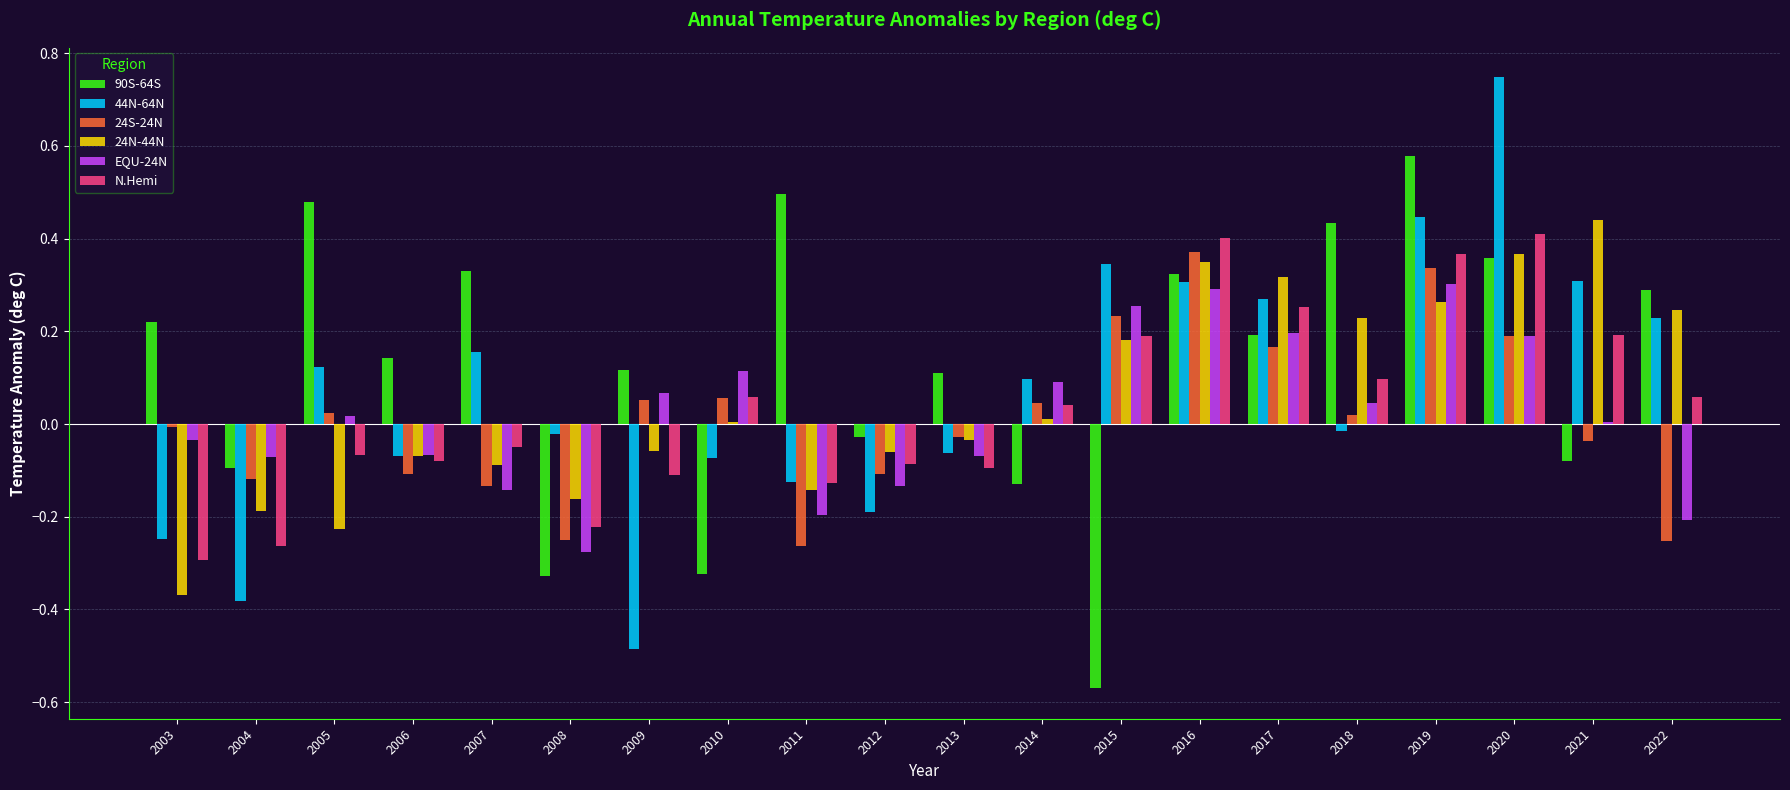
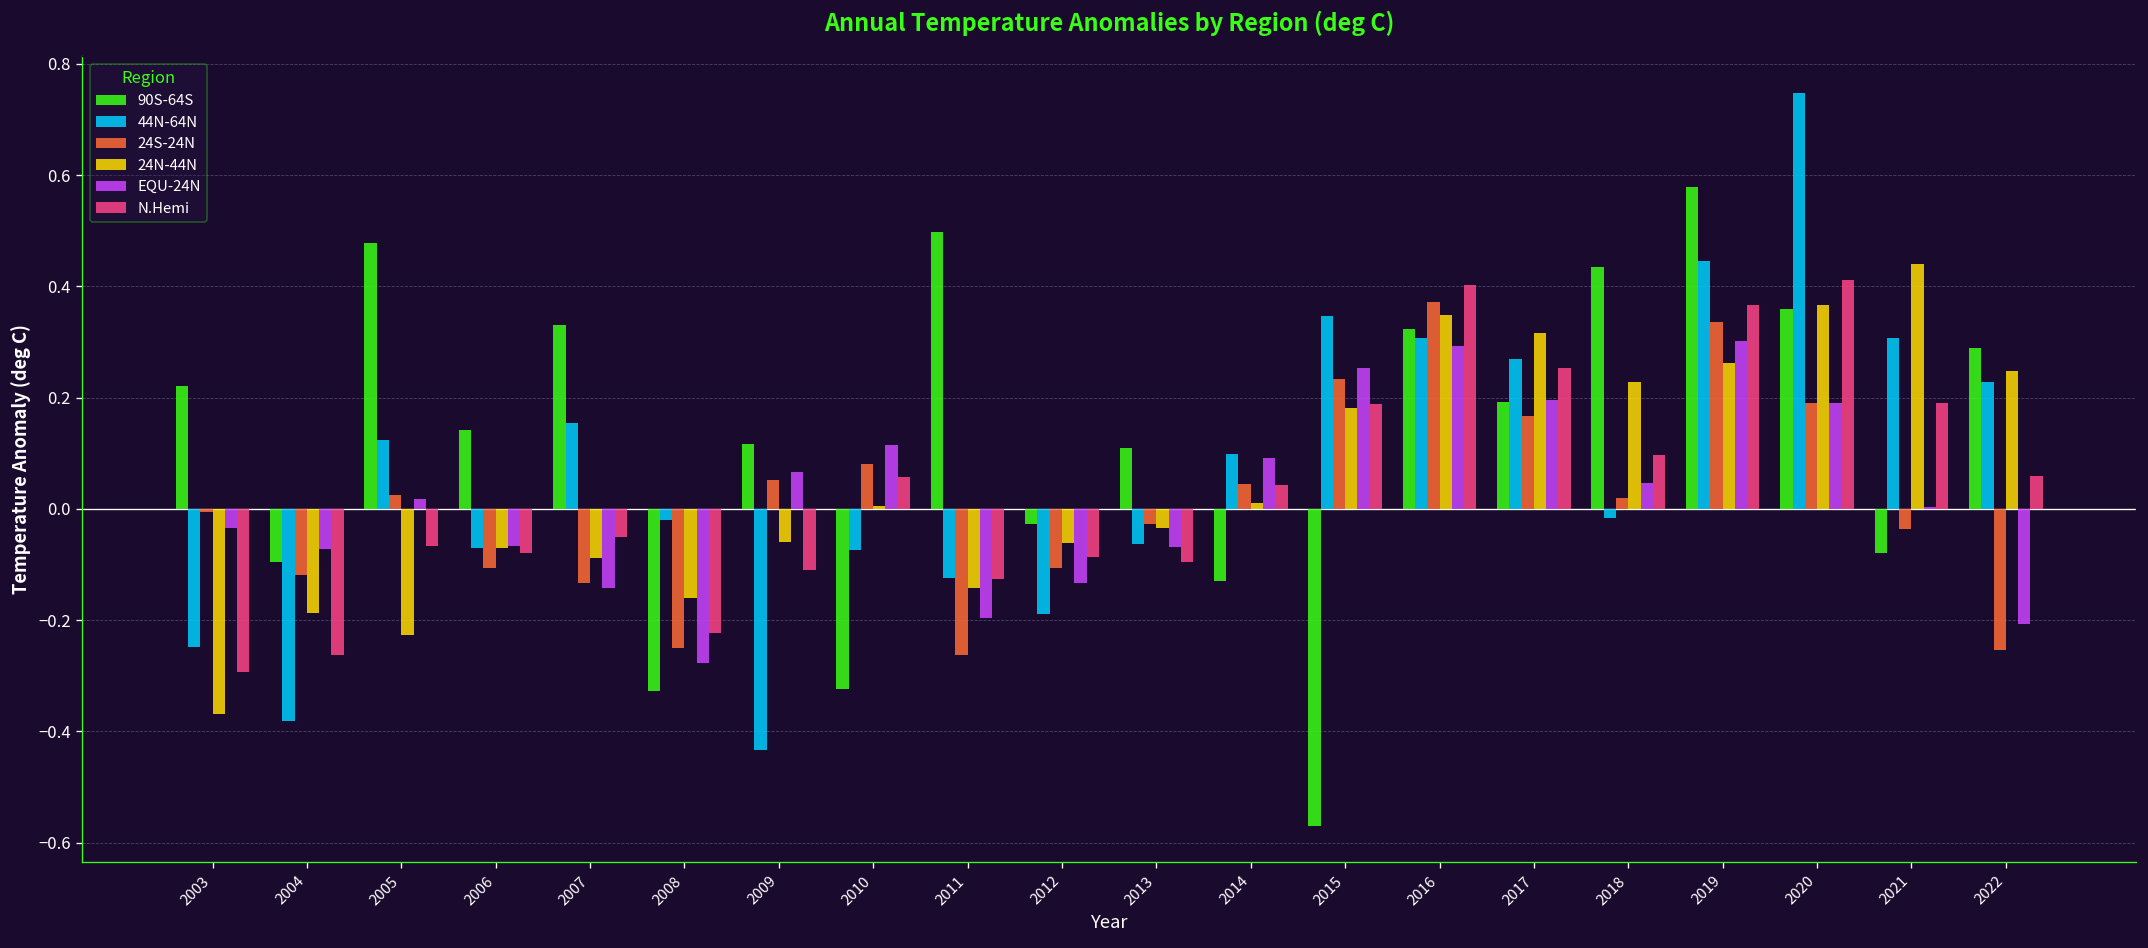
44N-64N, 2009: -0.49 -> -0.43
24S-24N, 2010: 0.06 -> 0.08
